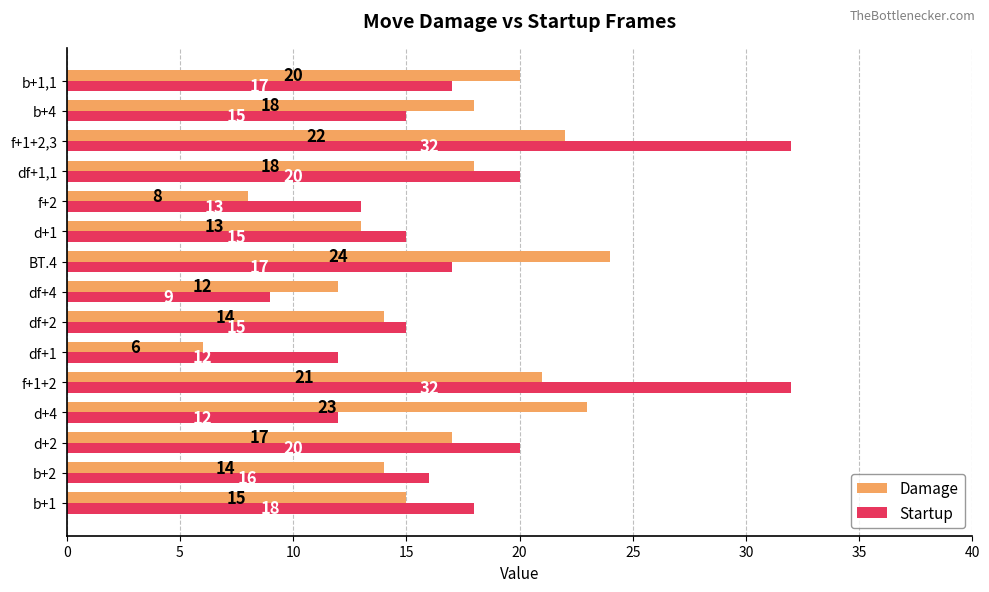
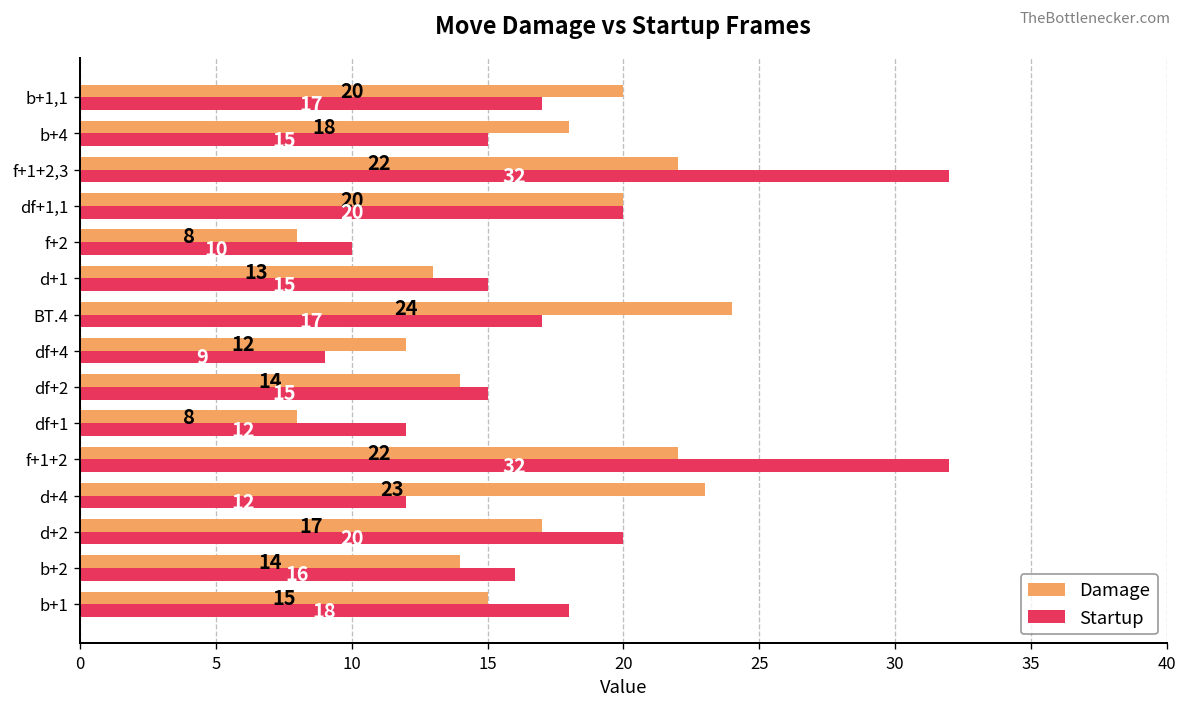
Damage, df+1,1: 18 -> 20
Startup, f+2: 13 -> 10
Damage, df+1: 6 -> 8
Damage, f+1+2: 21 -> 22
